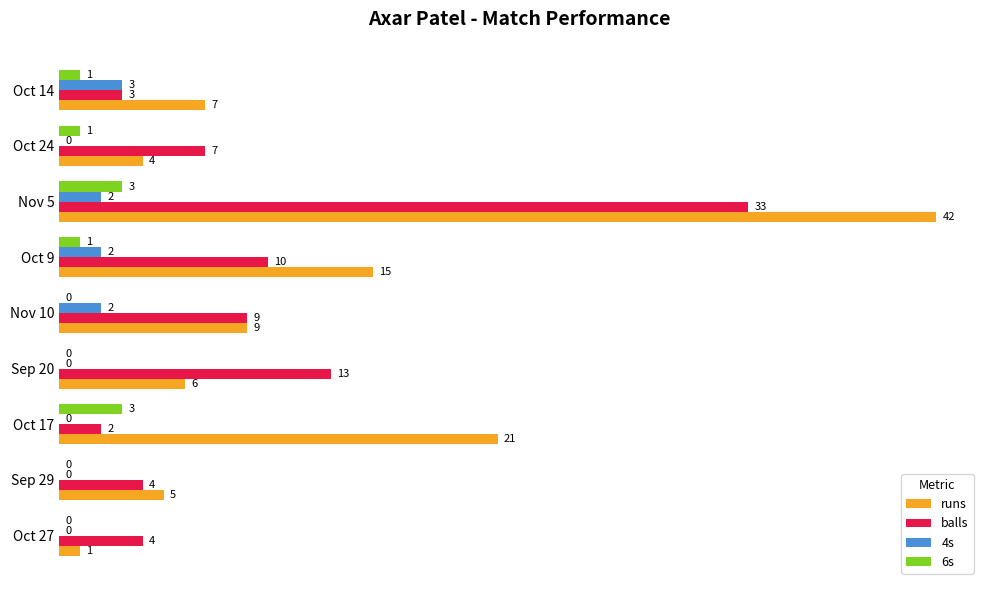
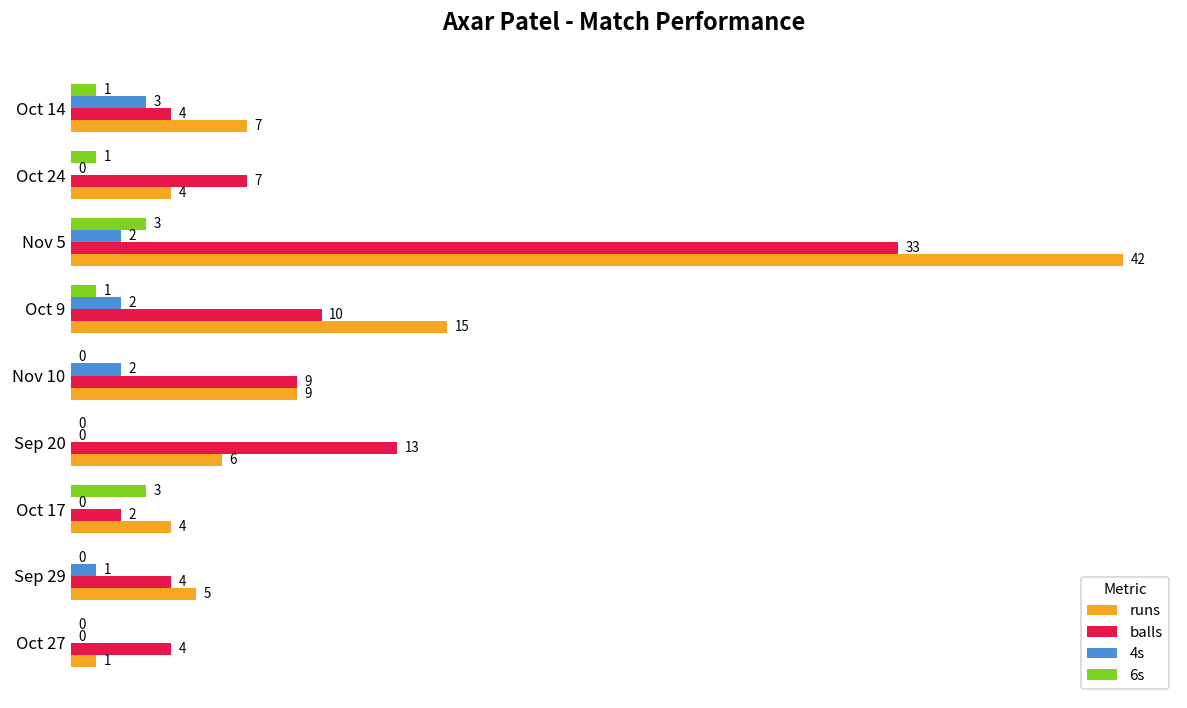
balls, Oct 14: 3 -> 4
runs, Oct 17: 21 -> 4
4s, Sep 29: 0 -> 1
